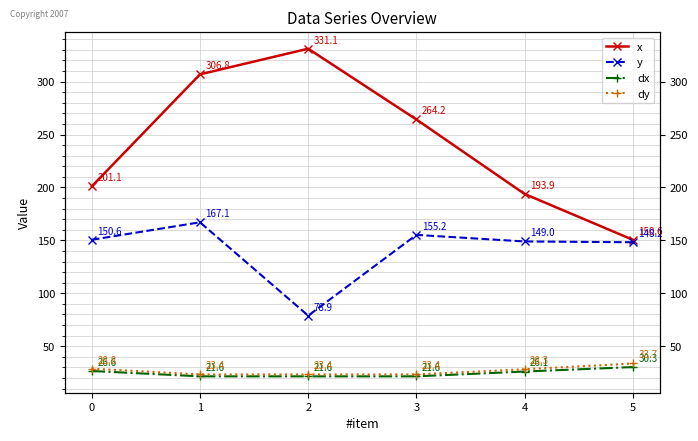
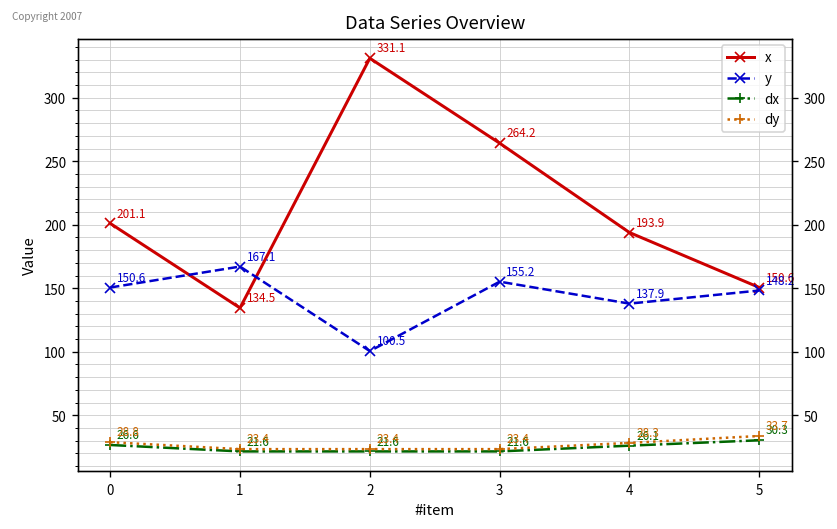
x, 1: 306.8 -> 134.5
y, 2: 78.9 -> 100.5
y, 4: 149.0 -> 137.9
